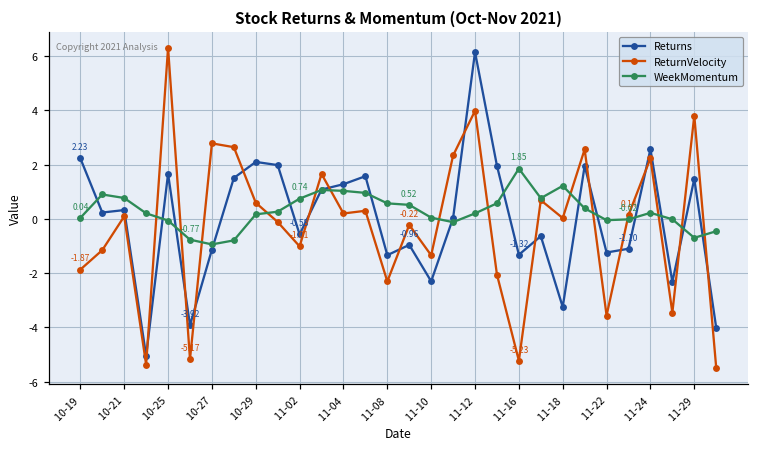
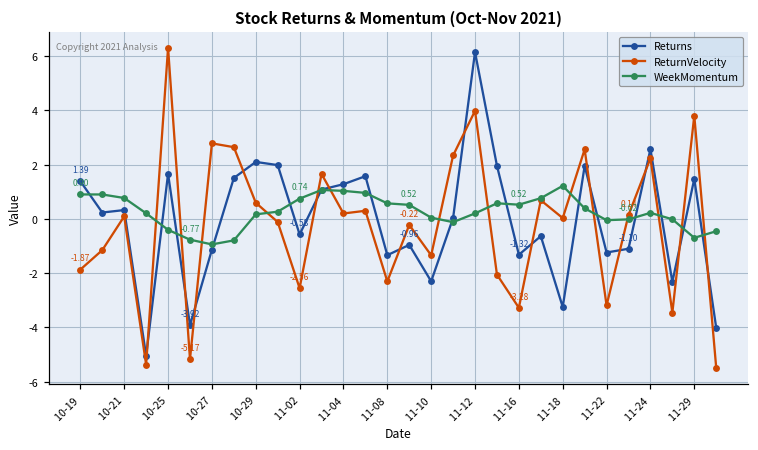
Returns, 10-19: 2.23 -> 1.39
WeekMomentum, 10-19: 0.04 -> 0.90
WeekMomentum, 10-25: -0.1 -> -0.4
ReturnVelocity, 11-02: -1.01 -> -2.56
ReturnVelocity, 11-16: -5.23 -> -3.28
WeekMomentum, 11-16: 1.85 -> 0.52
ReturnVelocity, 11-22: -3.6 -> -3.2
